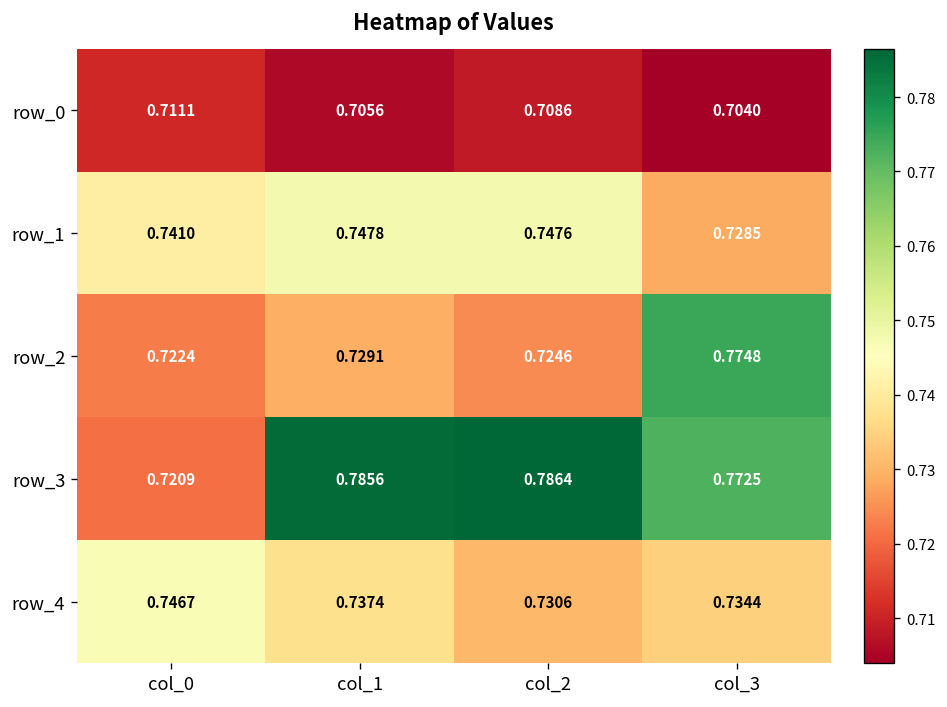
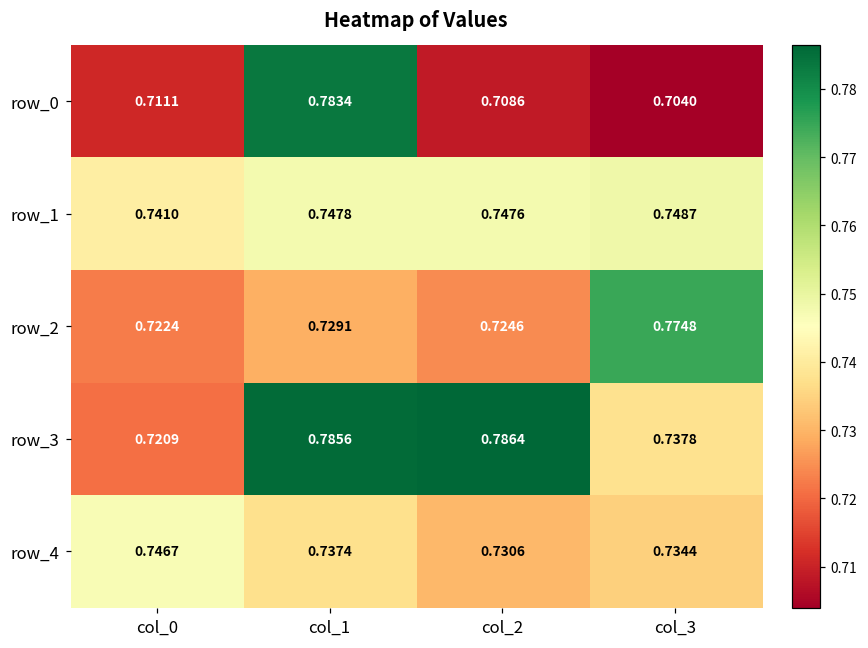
row_0, col_1: 0.7056 -> 0.7834
row_1, col_3: 0.7285 -> 0.7487
row_3, col_3: 0.7725 -> 0.7378
